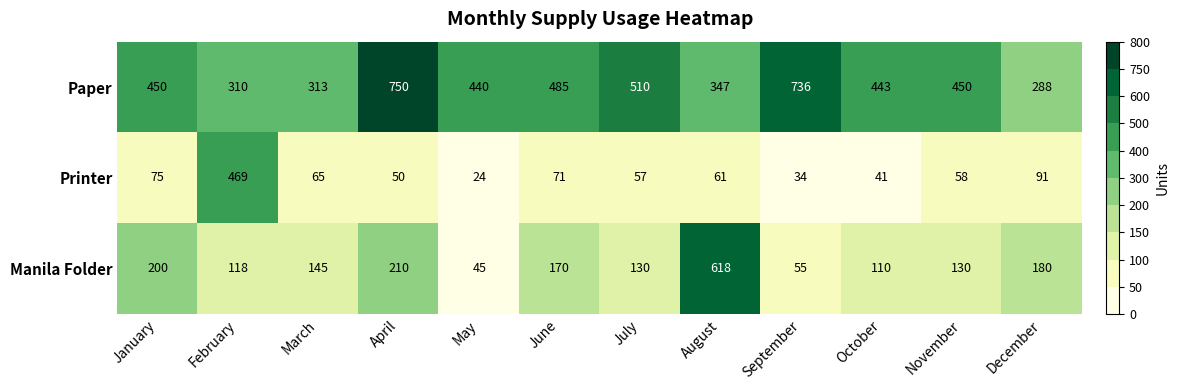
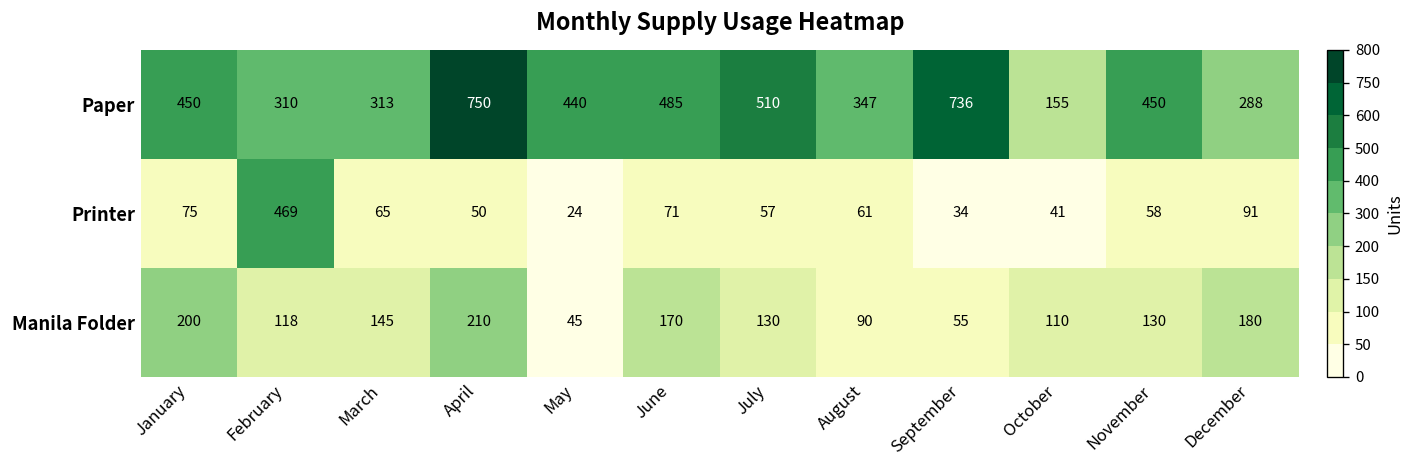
Paper, October: 443 -> 155
Manila Folder, August: 618 -> 90
